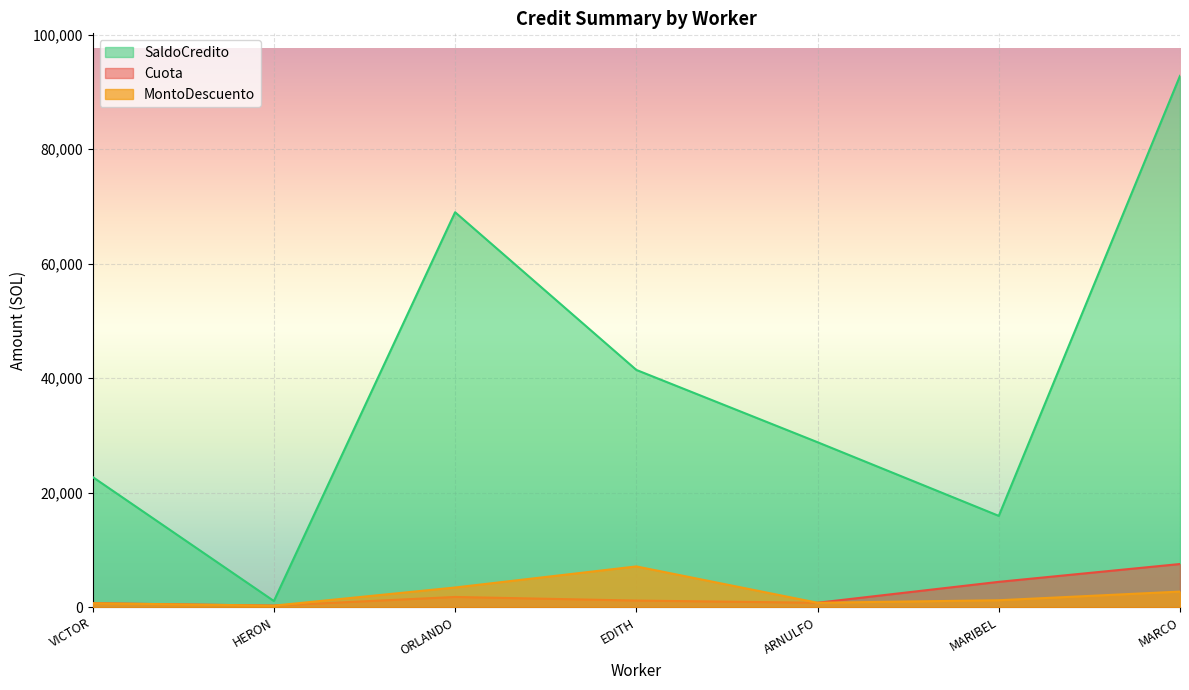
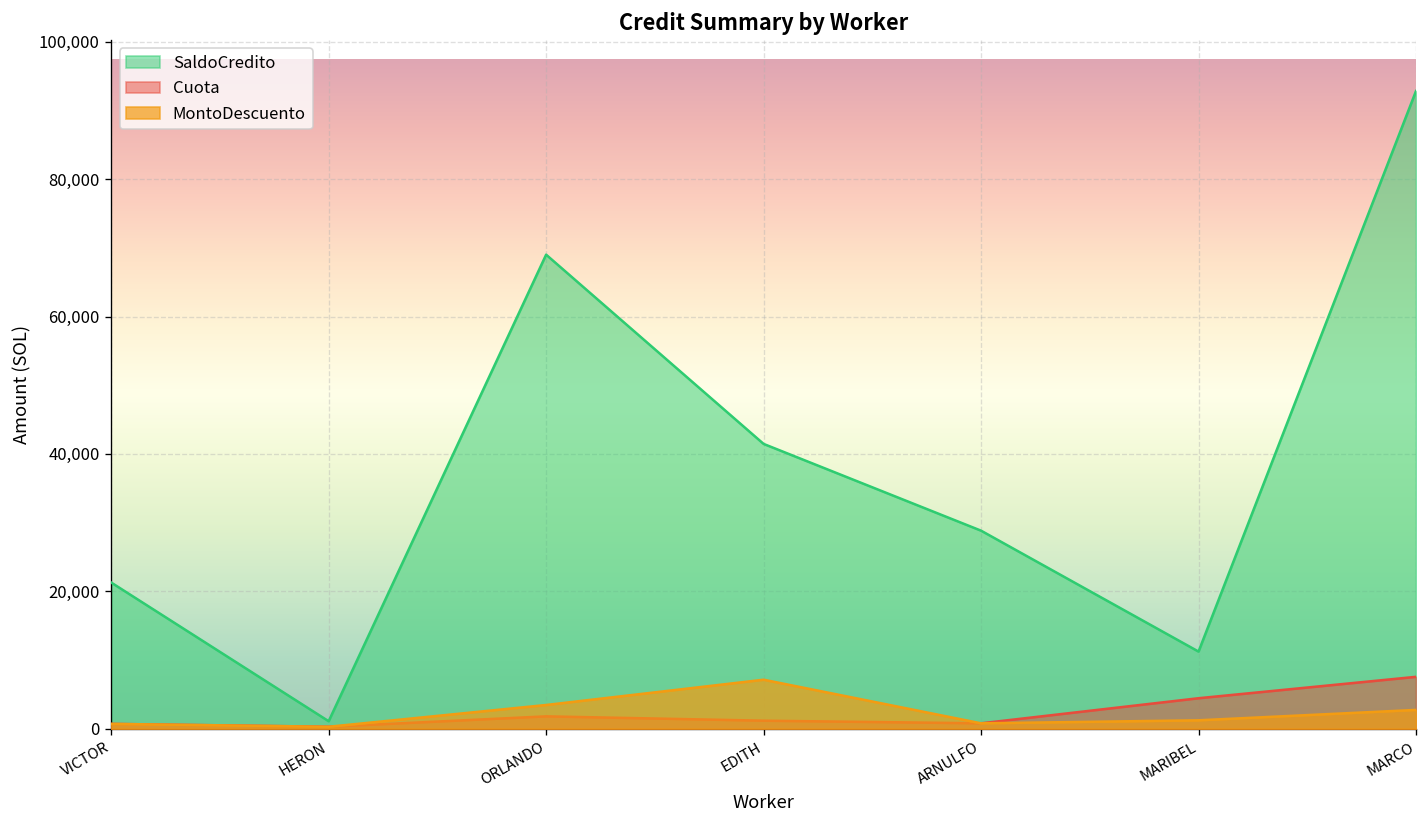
SaldoCredito, VICTOR: 23,000 -> 21,000
SaldoCredito, MARIBEL: 16,000 -> 11,000
